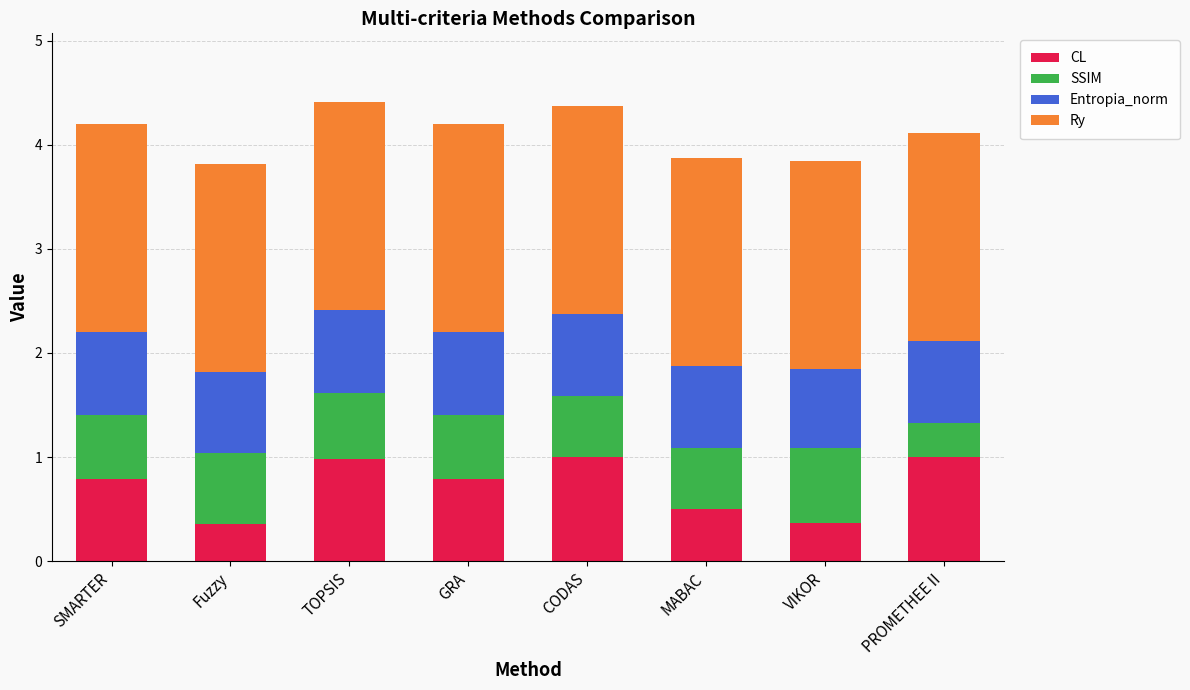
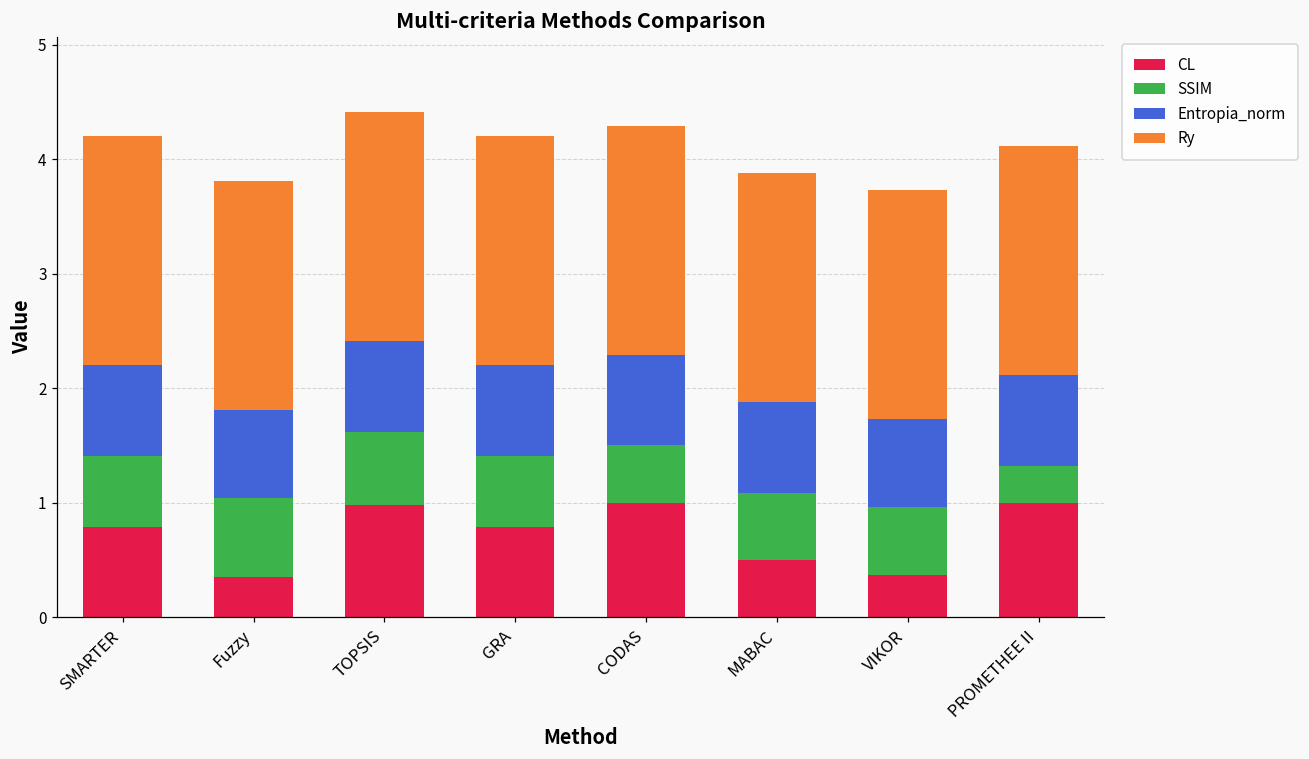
SSIM, CODAS: 0.58 -> 0.50
SSIM, VIKOR: 0.71 -> 0.60
